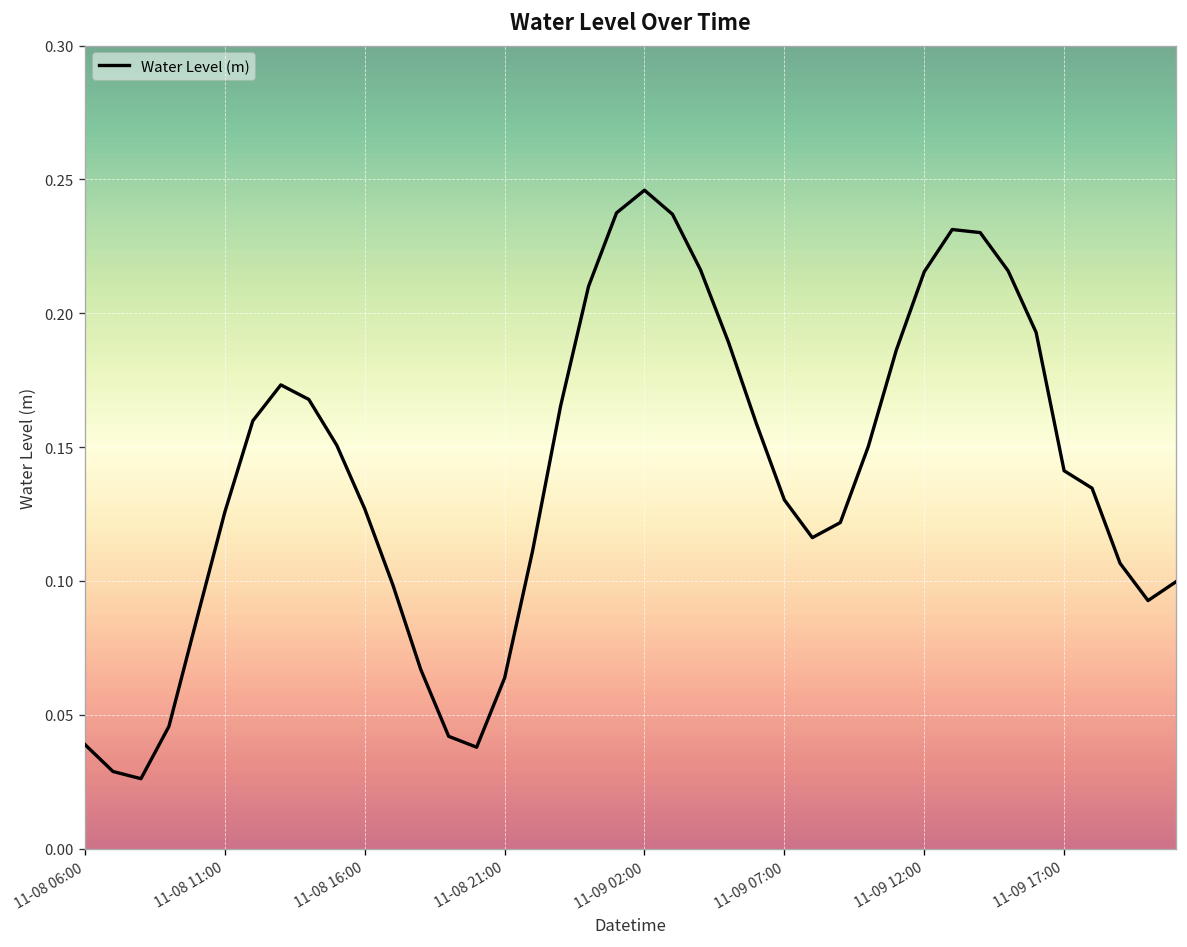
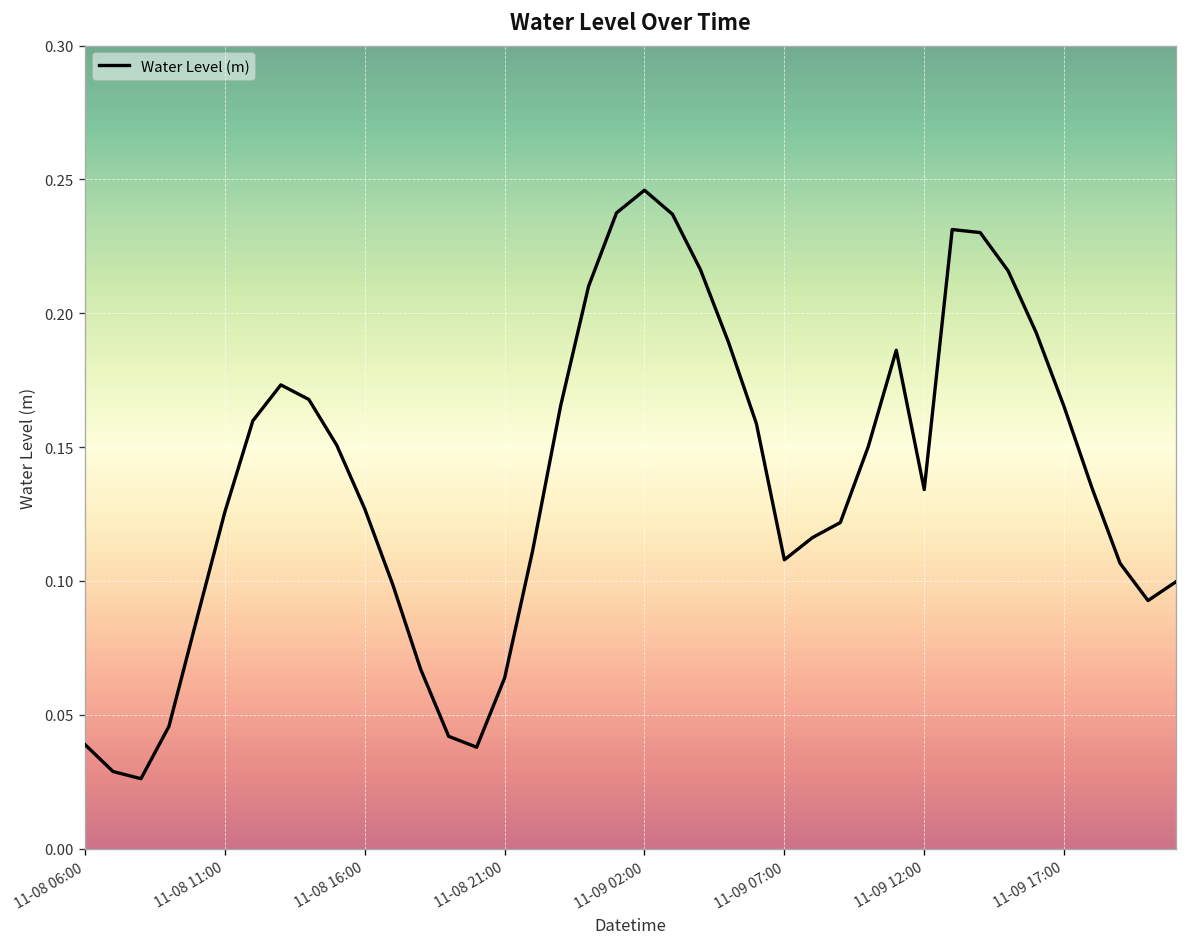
11-09 07:00: 0.130 -> 0.108
11-09 12:00: 0.216 -> 0.134
11-09 17:00: 0.141 -> 0.165
